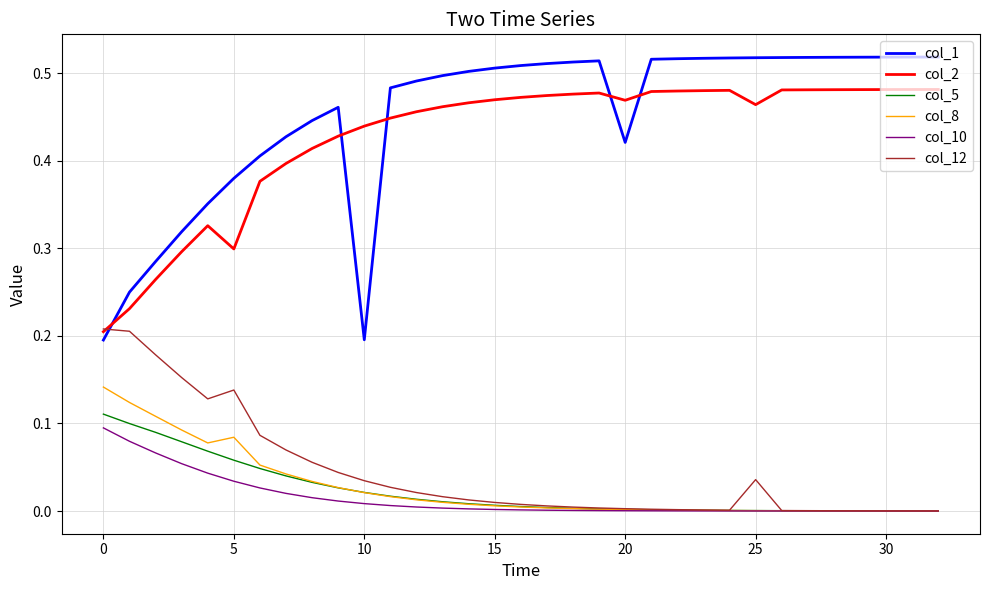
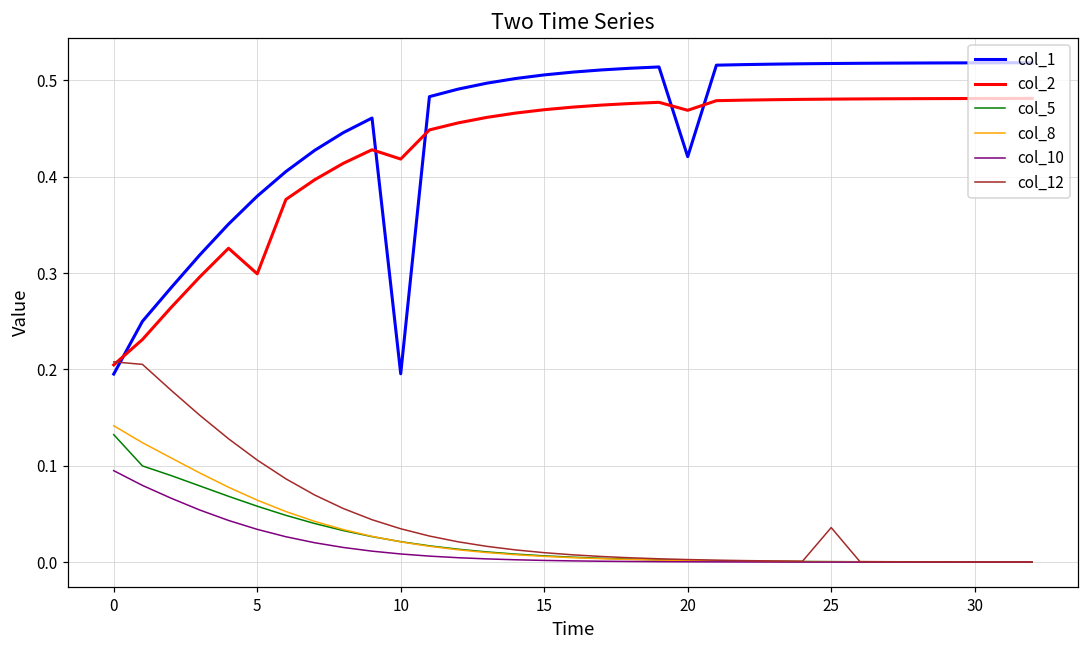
col_5, 0: 0.11 -> 0.13
col_8, 5: 0.08 -> 0.06
col_12, 5: 0.14 -> 0.11
col_2, 10: 0.44 -> 0.42
col_2, 25: 0.46 -> 0.48
